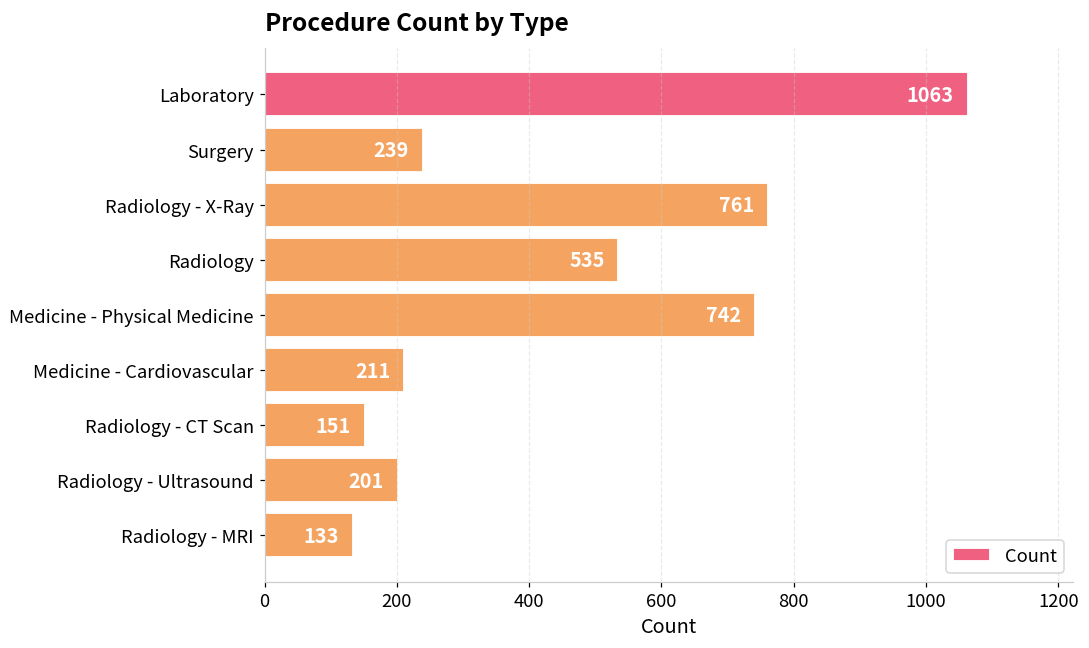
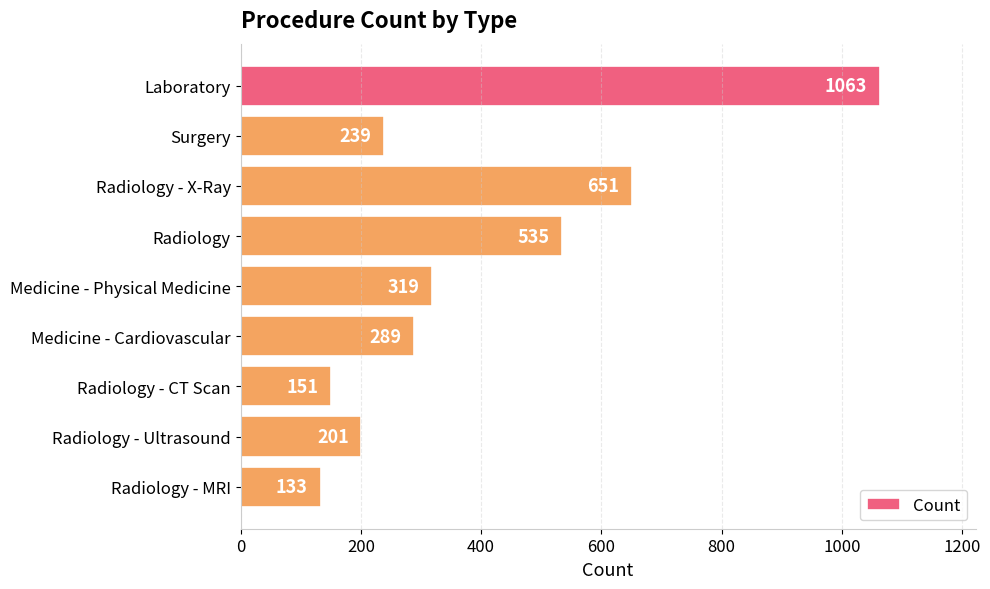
Radiology - X-Ray: 761 -> 651
Medicine - Physical Medicine: 742 -> 319
Medicine - Cardiovascular: 211 -> 289
